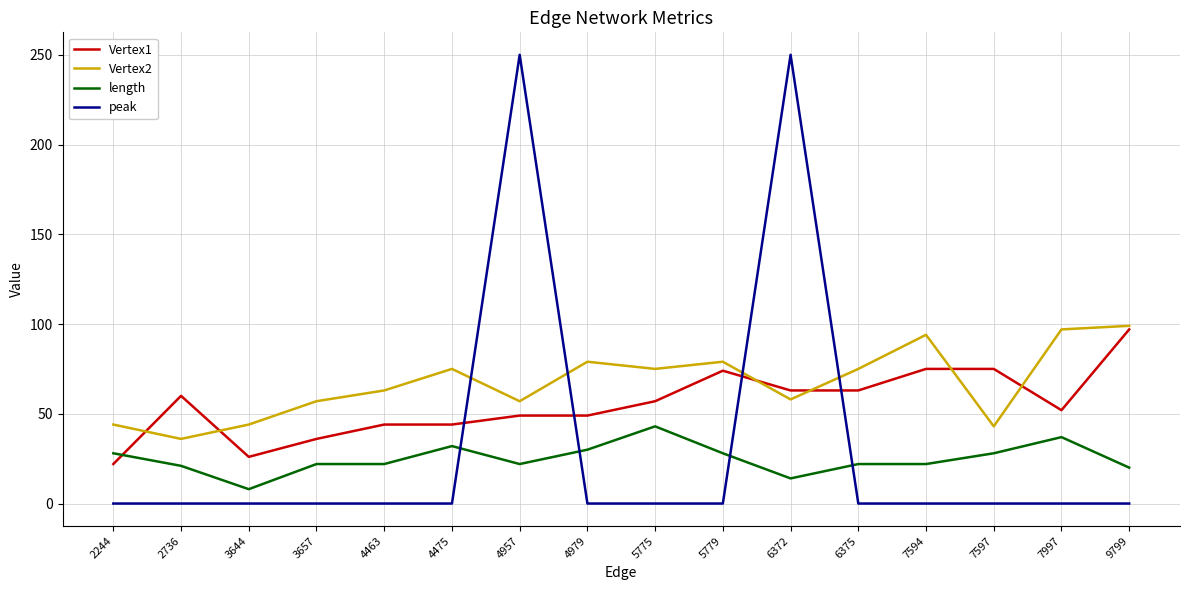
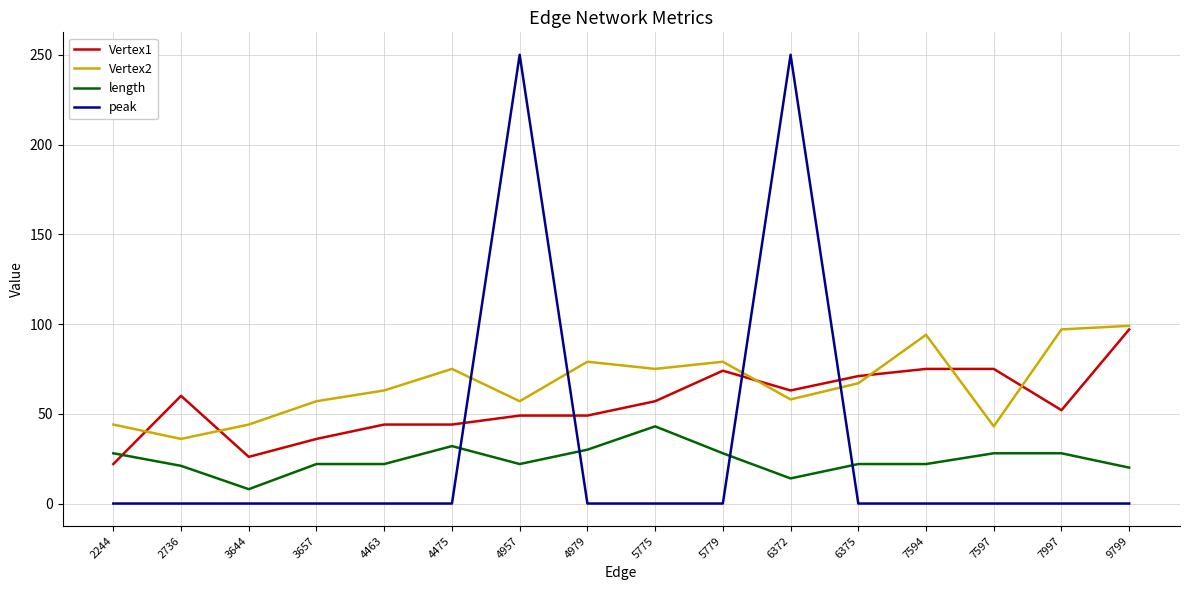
Vertex1, 6375: 63 -> 71
Vertex2, 6375: 75 -> 67
length, 7997: 37 -> 28
